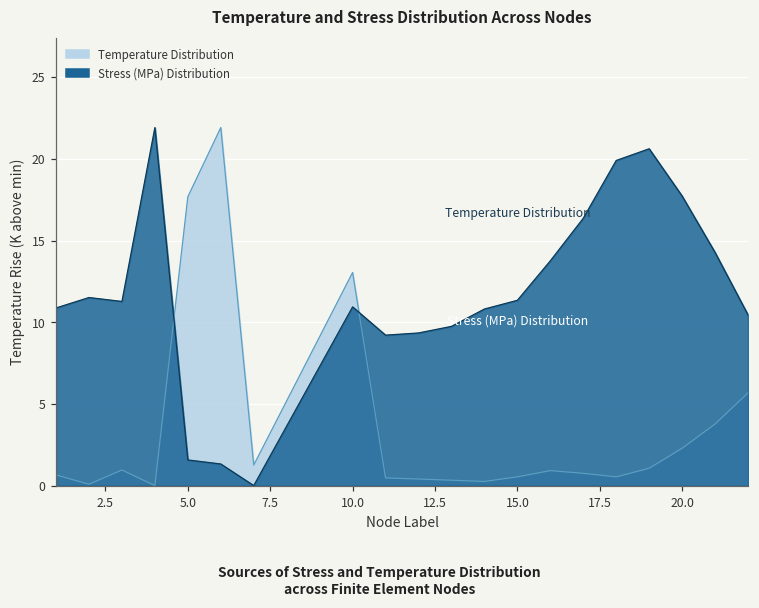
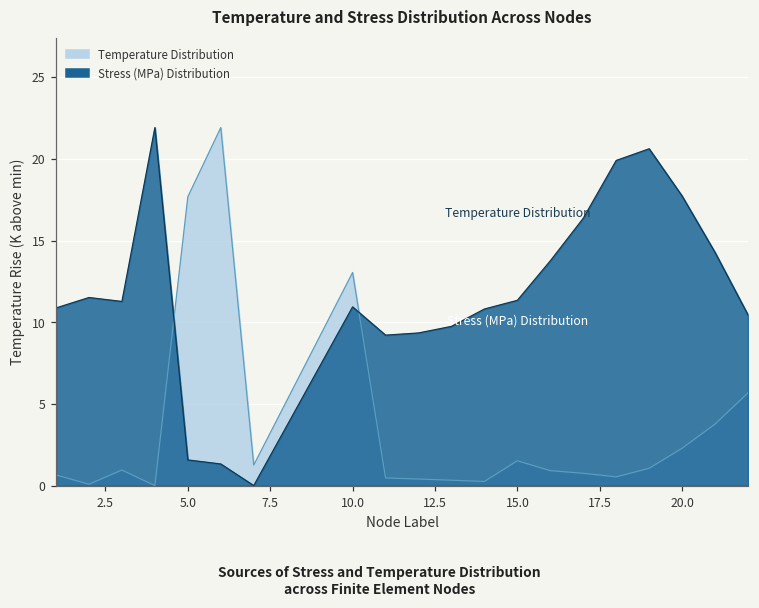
Temperature Distribution, 15.0: 0.5 -> 1.5
